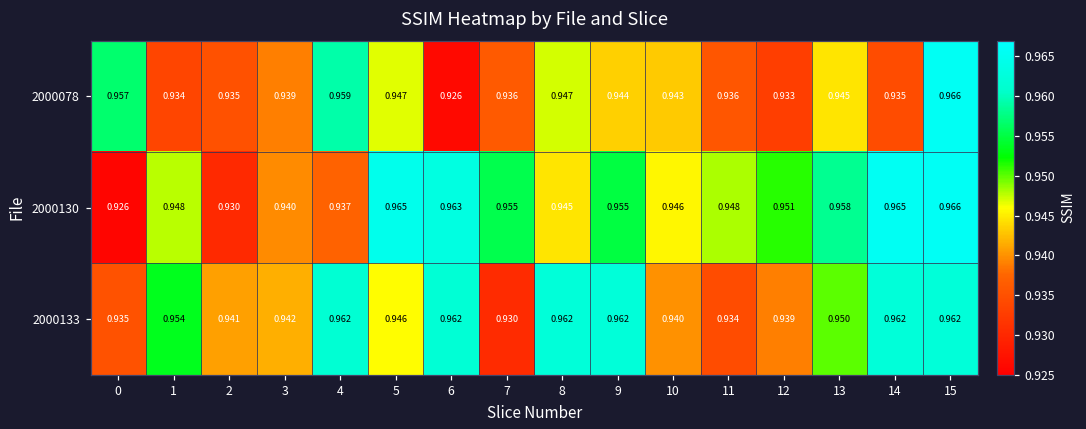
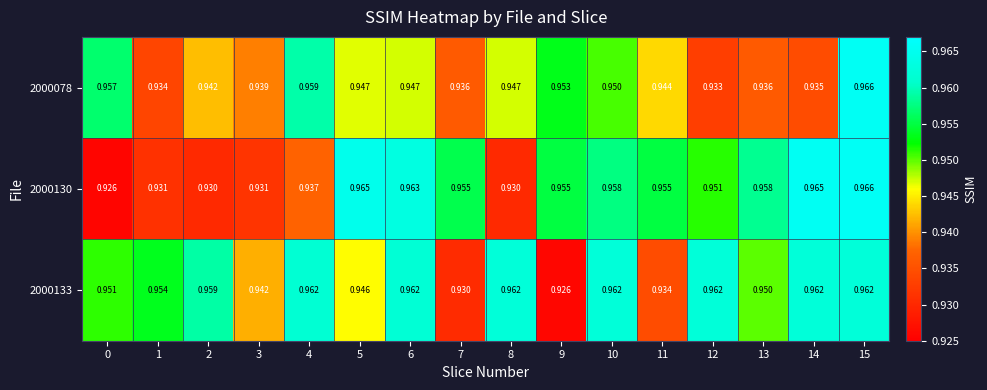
2000078, 2: 0.935 -> 0.942
2000078, 6: 0.926 -> 0.947
2000078, 9: 0.944 -> 0.953
2000078, 10: 0.943 -> 0.950
2000078, 11: 0.936 -> 0.944
2000078, 13: 0.945 -> 0.936
2000130, 1: 0.948 -> 0.931
2000130, 3: 0.940 -> 0.931
2000130, 8: 0.945 -> 0.930
2000130, 10: 0.946 -> 0.958
2000130, 11: 0.948 -> 0.955
2000133, 0: 0.935 -> 0.951
2000133, 2: 0.941 -> 0.959
2000133, 9: 0.962 -> 0.926
2000133, 10: 0.940 -> 0.962
2000133, 12: 0.939 -> 0.962
